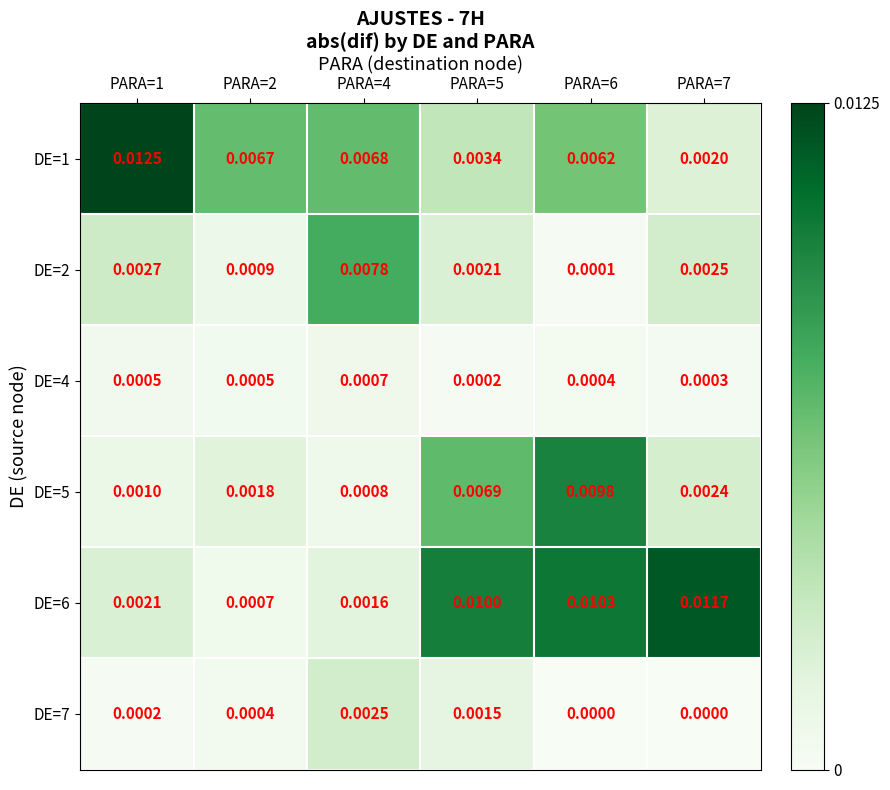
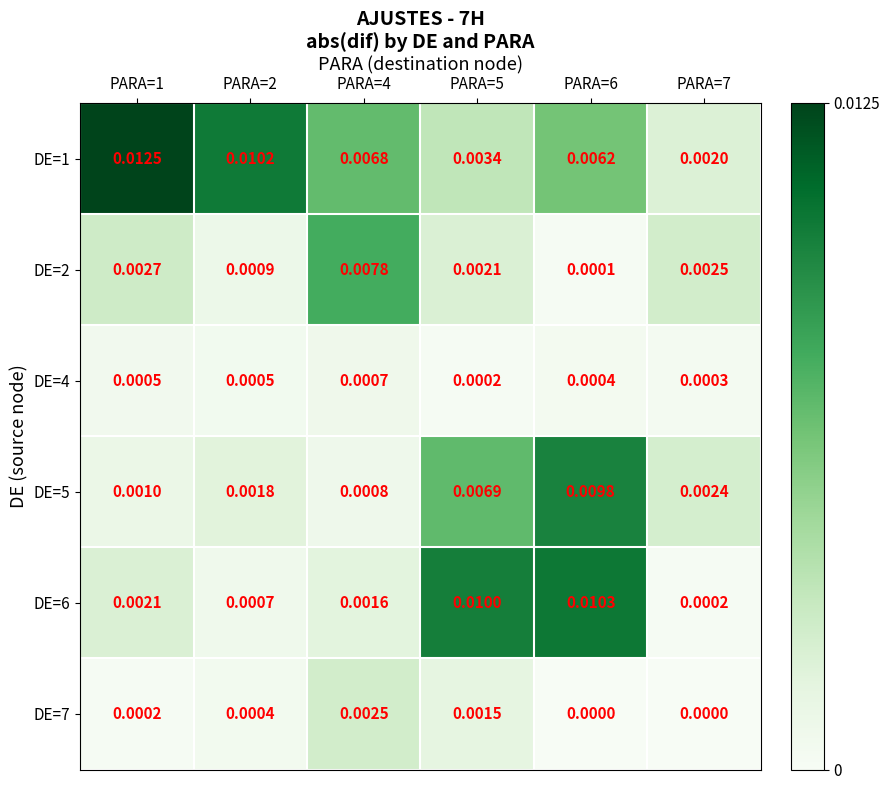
DE=1, PARA=2: 0.0067 -> 0.0102
DE=6, PARA=7: 0.0117 -> 0.0002
